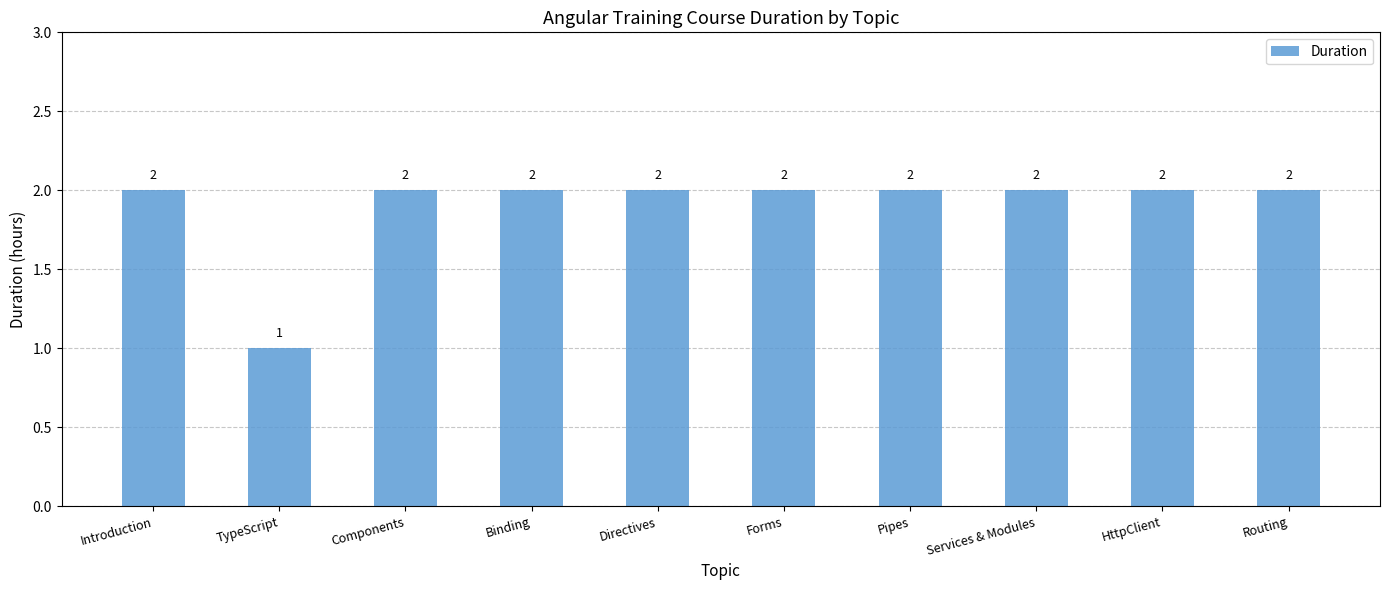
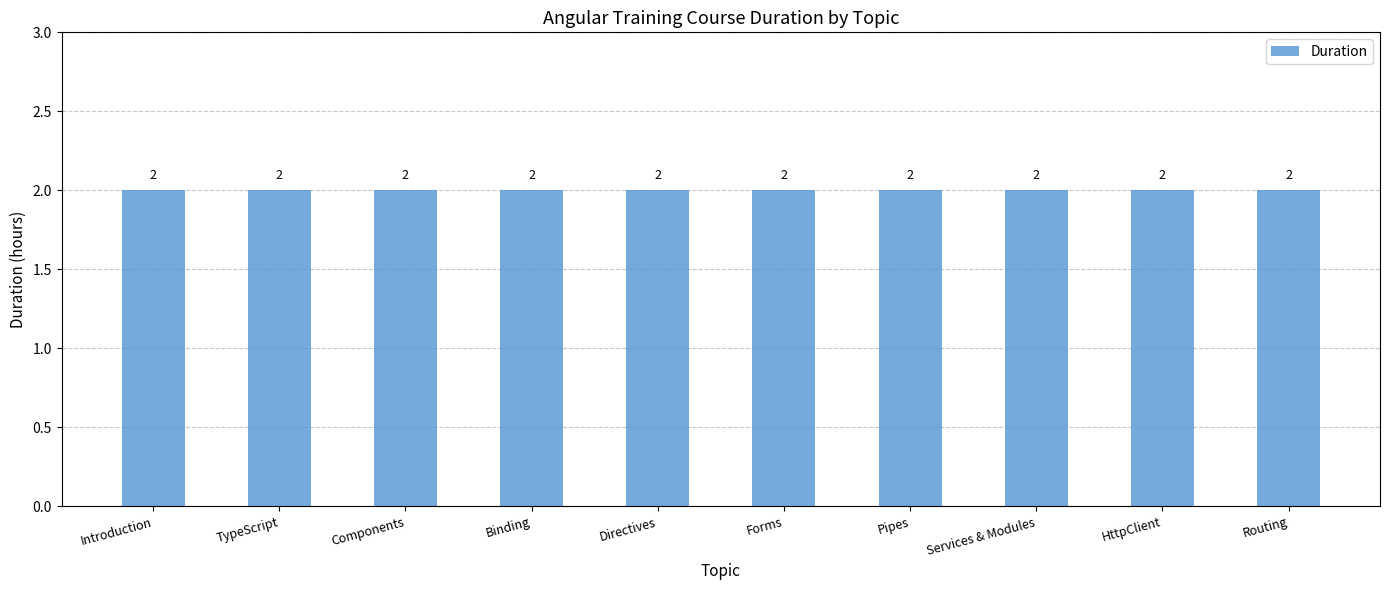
TypeScript: 1 -> 2
